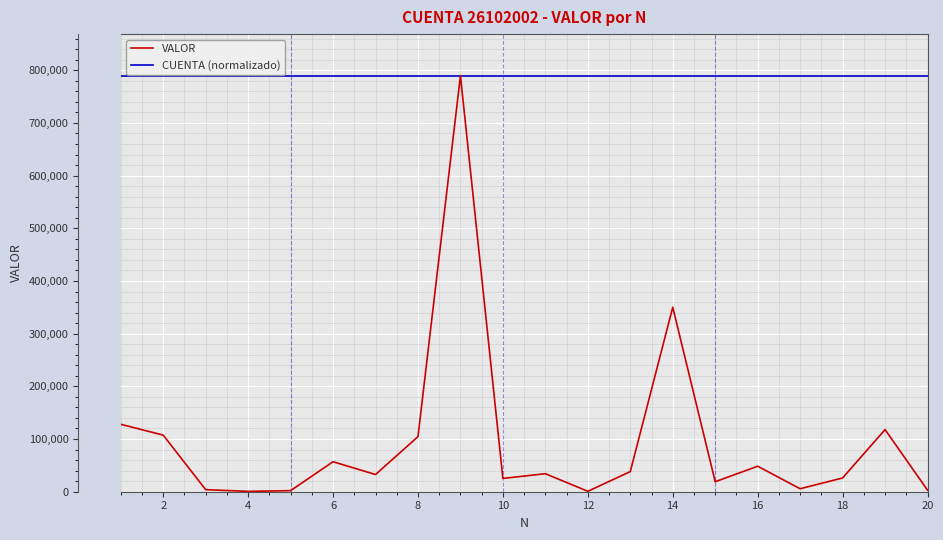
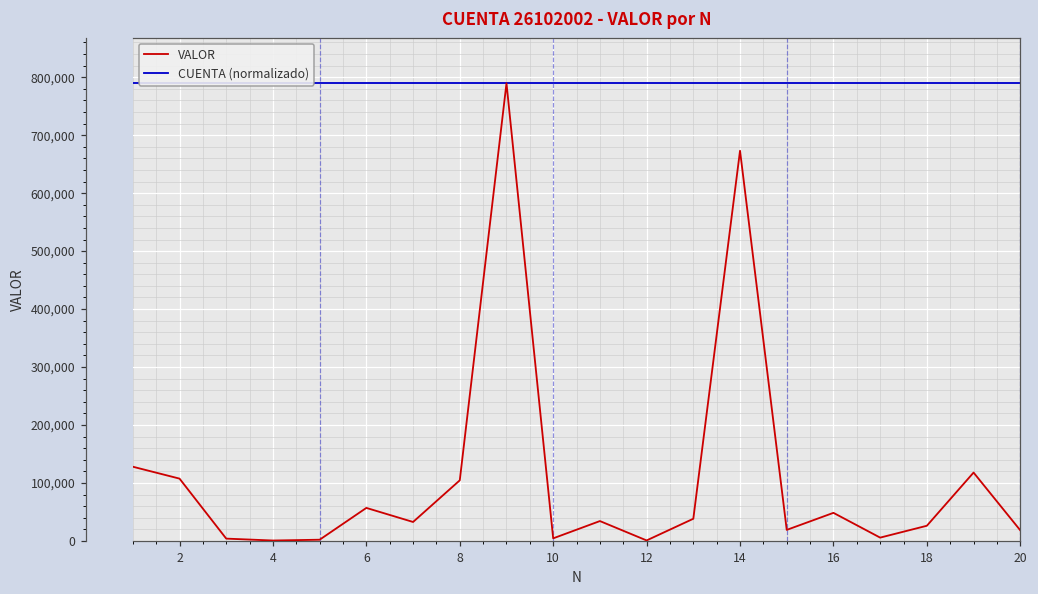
VALOR, 10: 30,000 -> 0
VALOR, 14: 350,000 -> 670,000
VALOR, 20: 0 -> 20,000
